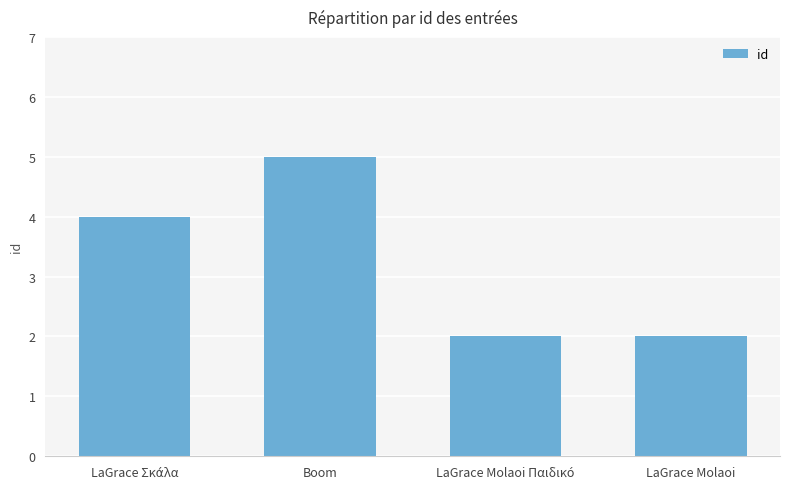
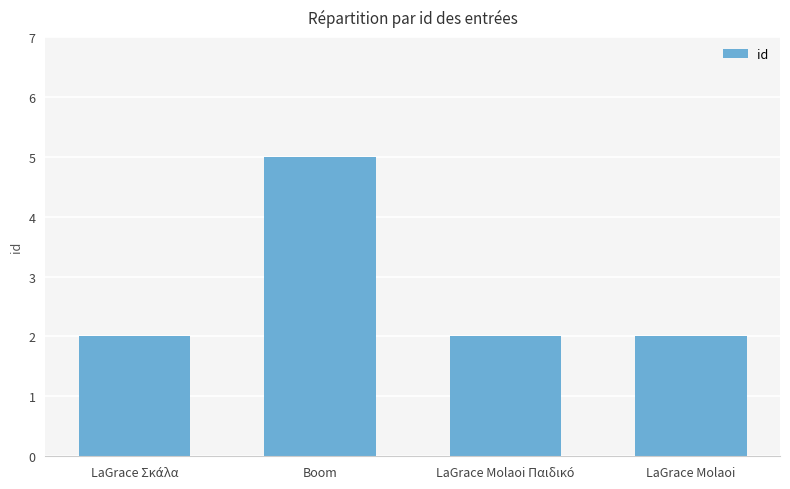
LaGrace Σκάλα: 4 -> 2
